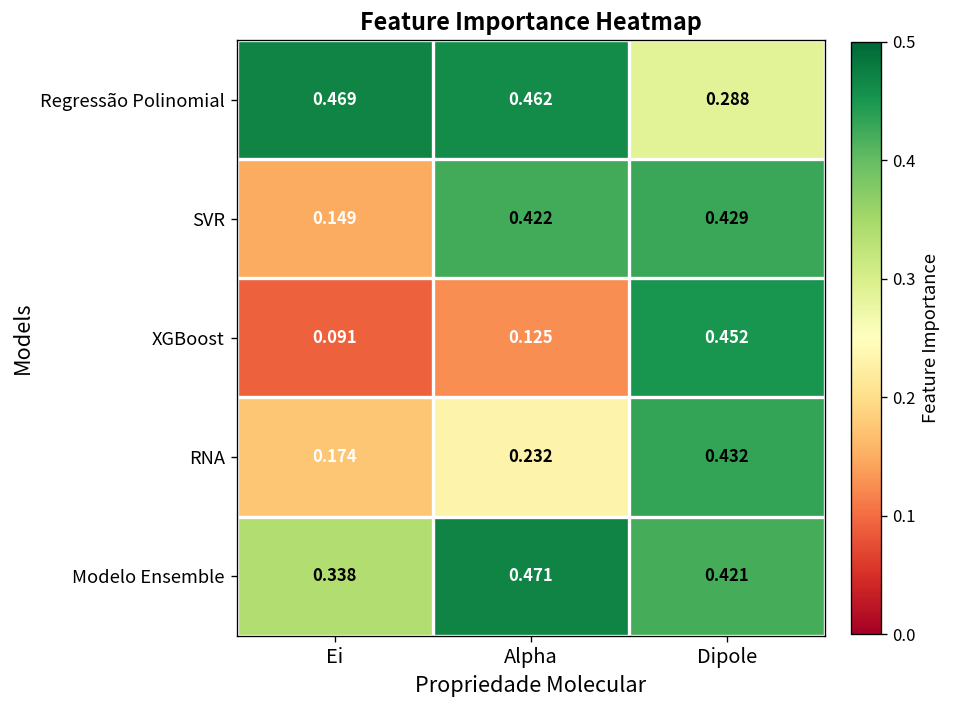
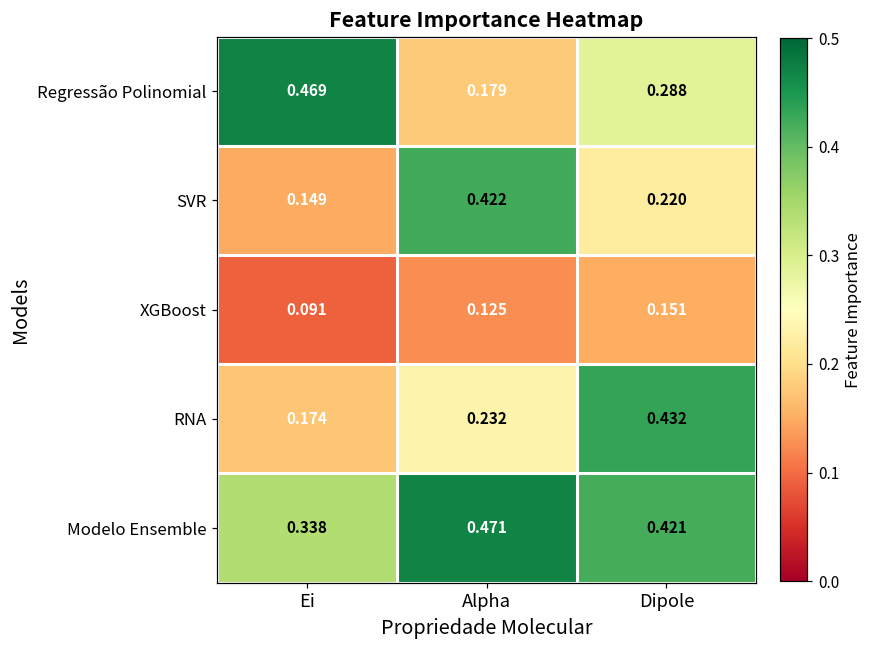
Regressão Polinomial, Alpha: 0.462 -> 0.179
SVR, Dipole: 0.429 -> 0.220
XGBoost, Dipole: 0.452 -> 0.151
